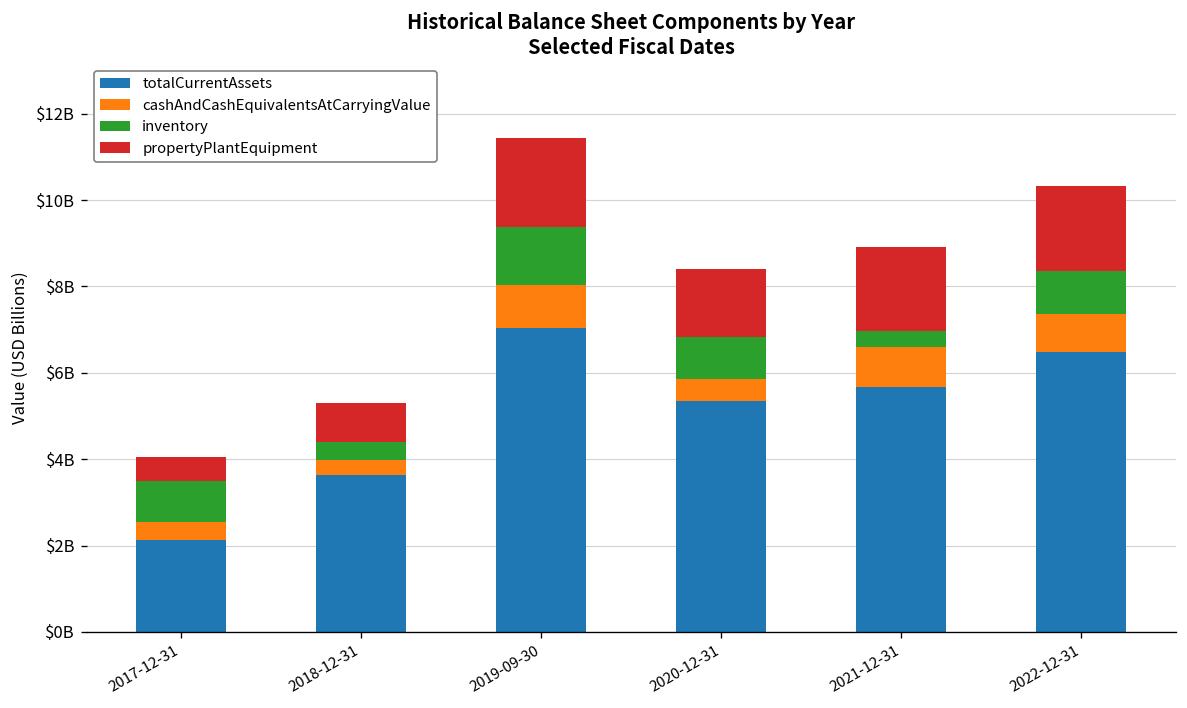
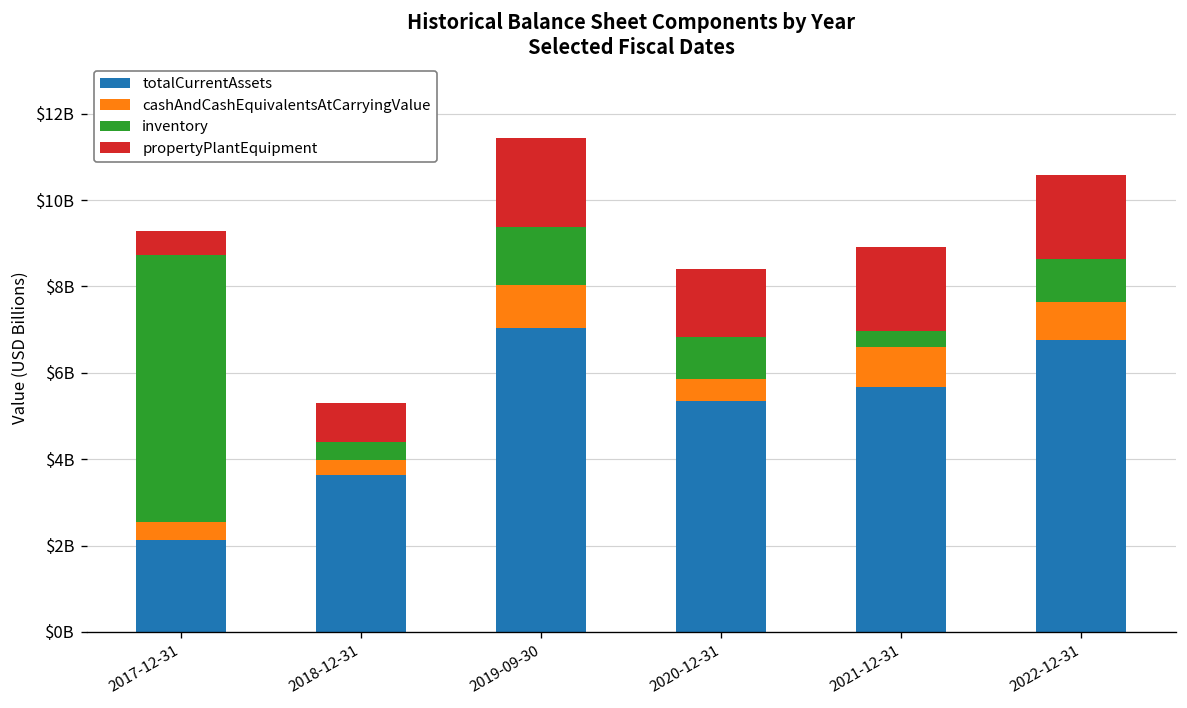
inventory, 2017-12-31: $900000000 -> $6200000000
totalCurrentAssets, 2022-12-31: $6500000000 -> $6800000000
